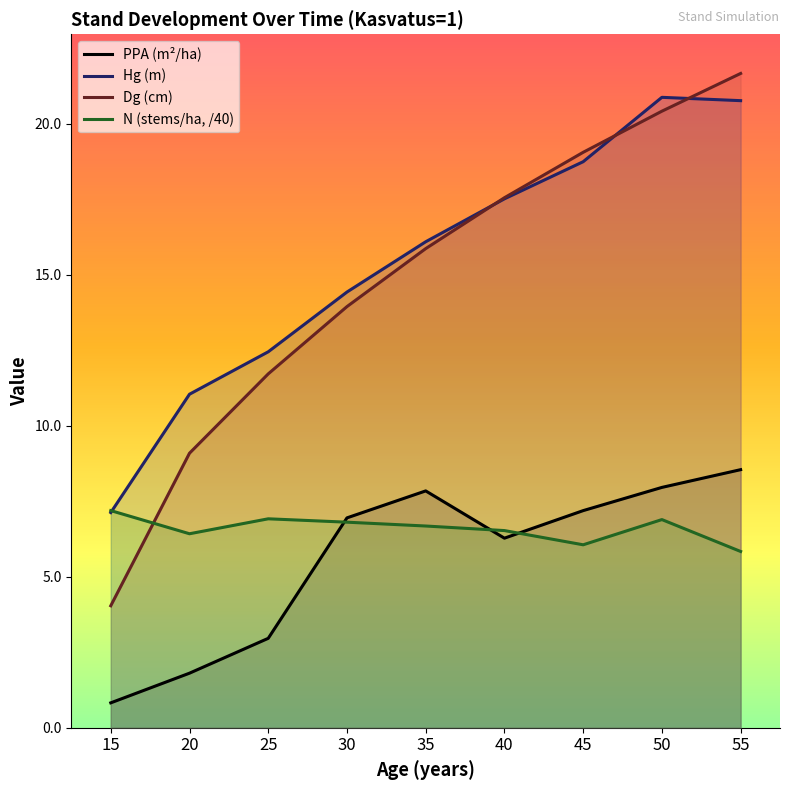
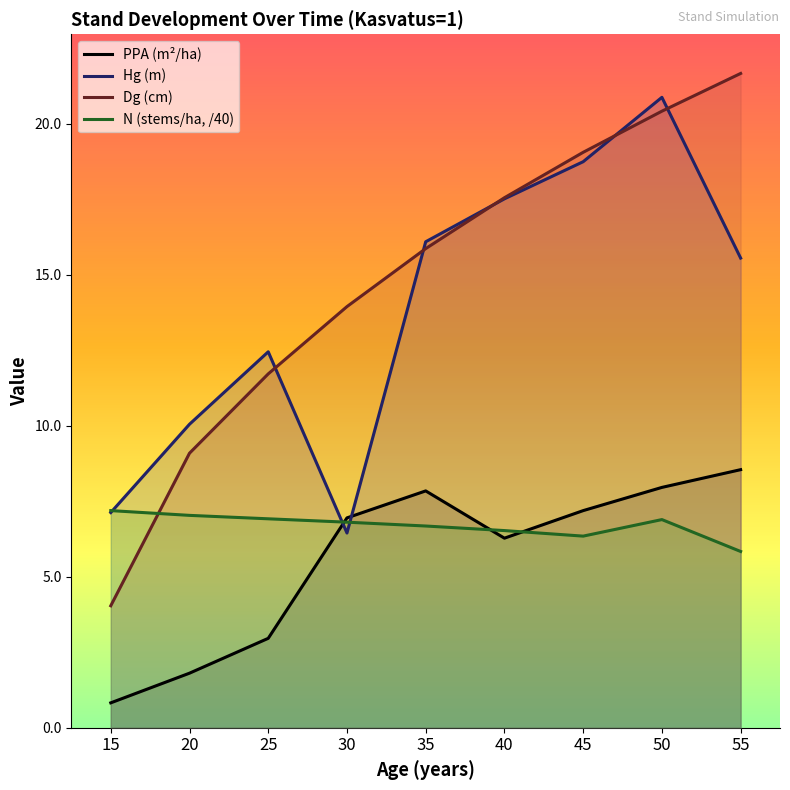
Hg (m), 20: 11.0 -> 10.0
N (stems/ha, /40), 20: 6.4 -> 7.0
Hg (m), 30: 14.4 -> 6.4
N (stems/ha, /40), 45: 6.1 -> 6.3
Hg (m), 55: 20.8 -> 15.5
